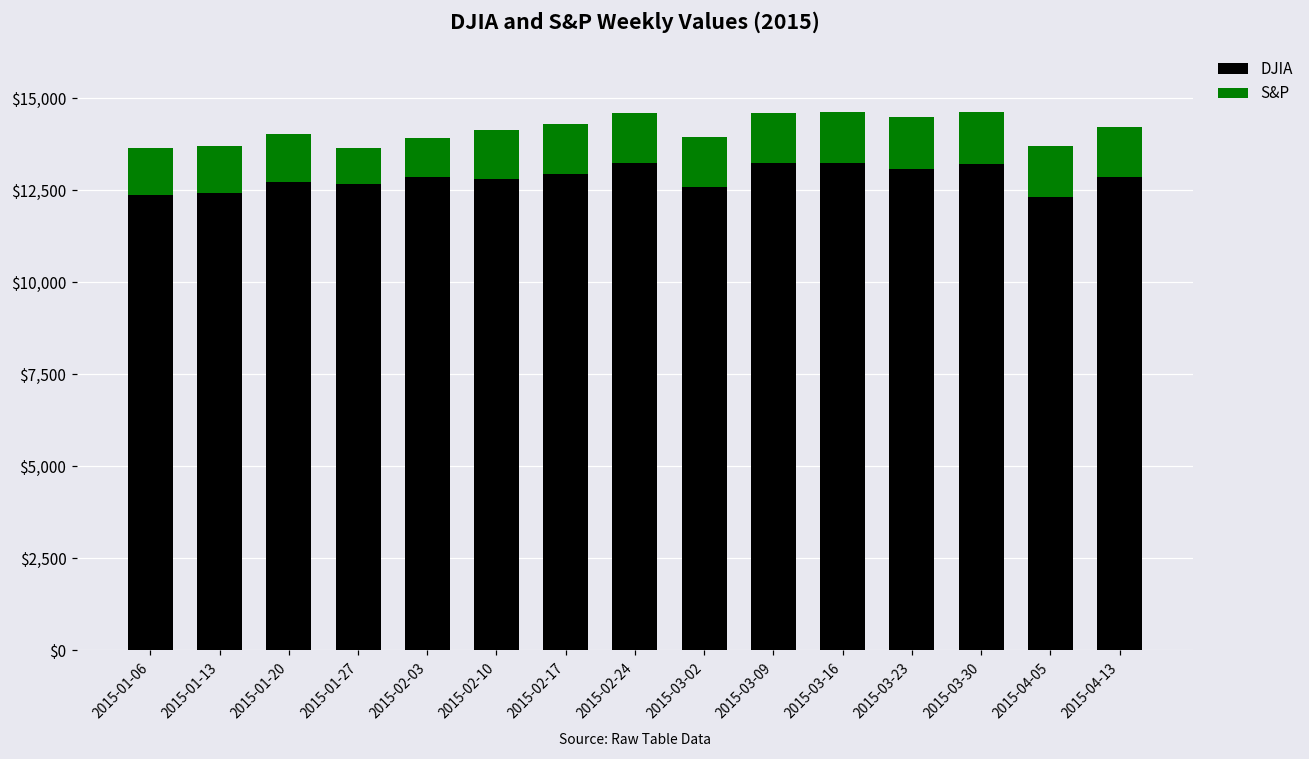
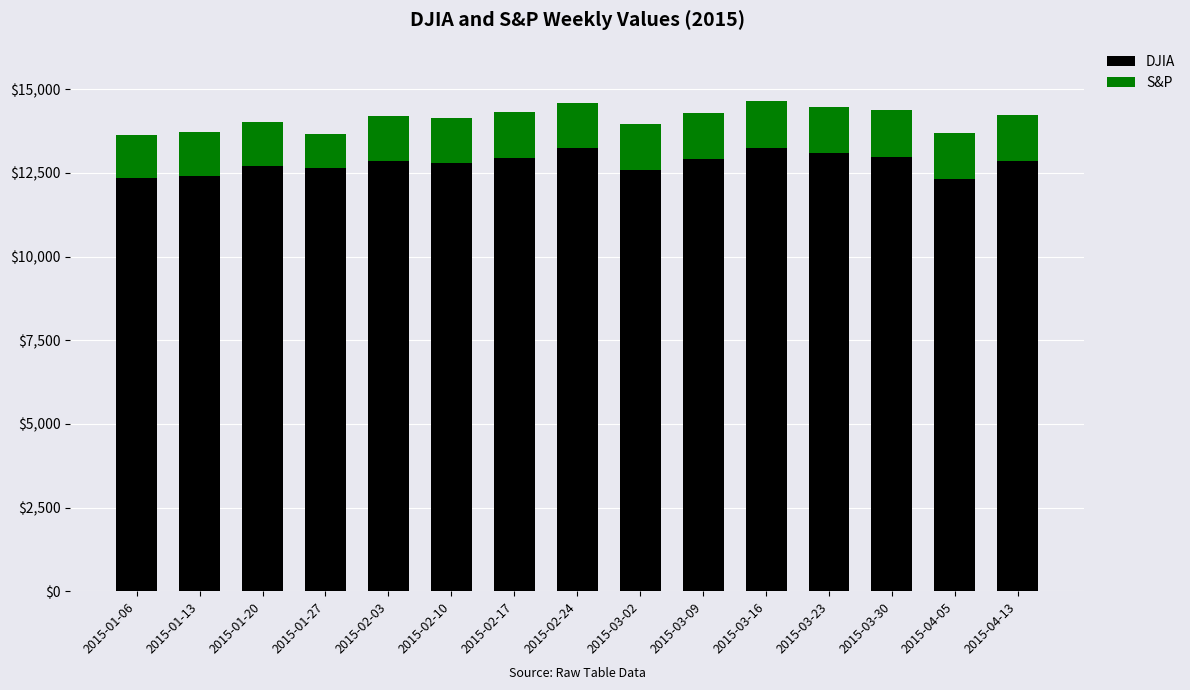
S&P, 2015-02-03: $1,100 -> $1,300
DJIA, 2015-03-09: $13,200 -> $12,900
DJIA, 2015-03-30: $13,200 -> $13,000
